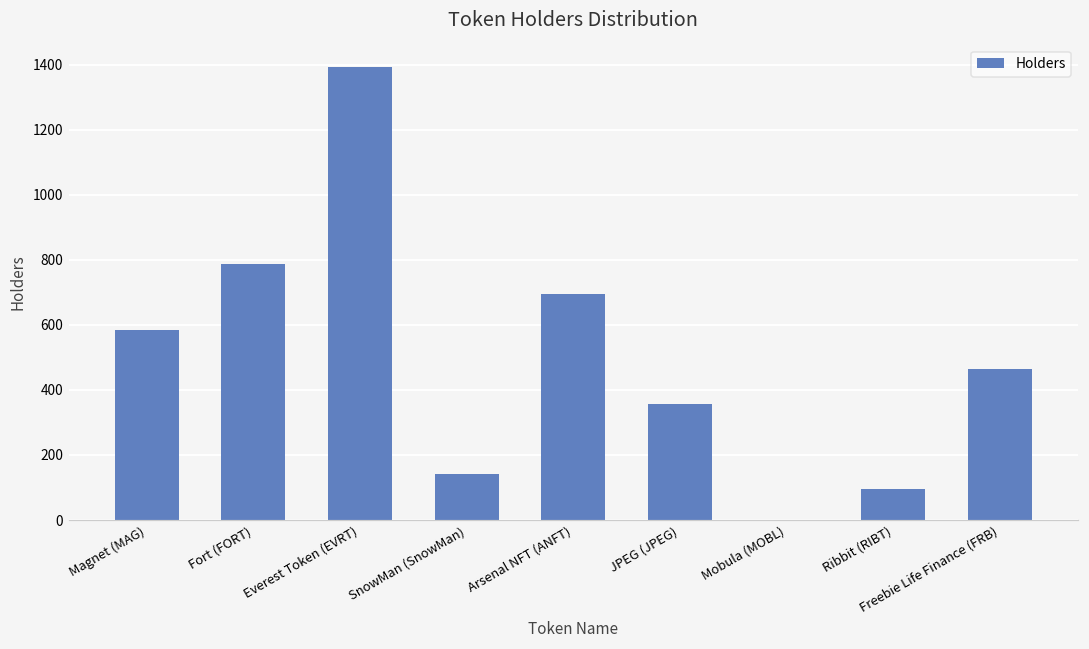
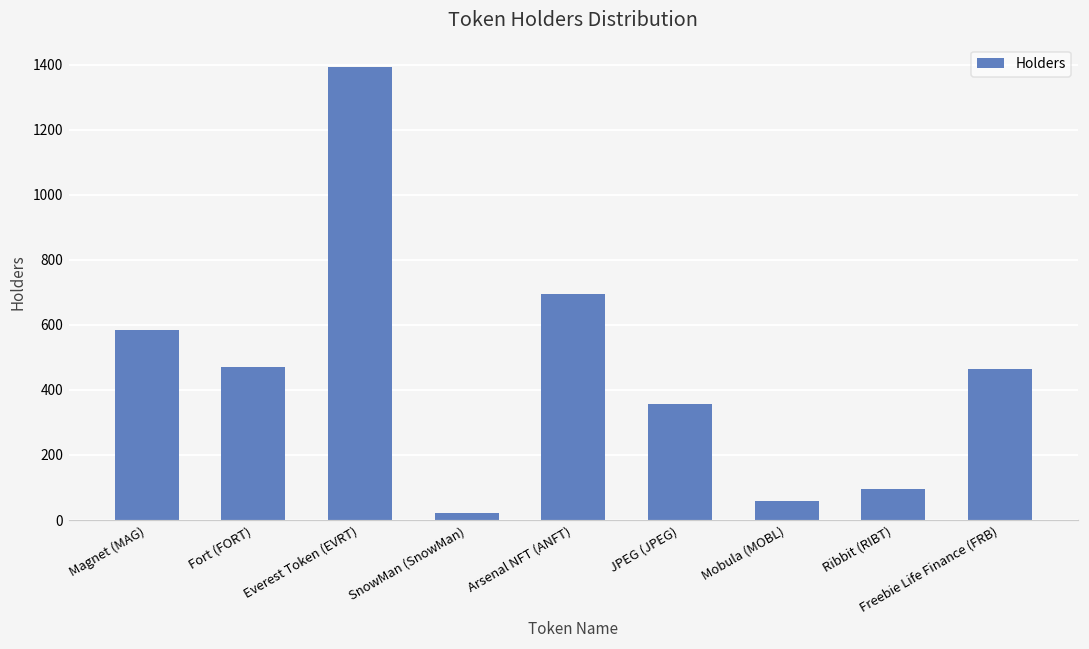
Fort (FORT): 790 -> 470
SnowMan (SnowMan): 140 -> 20
Mobula (MOBL): 0 -> 60
